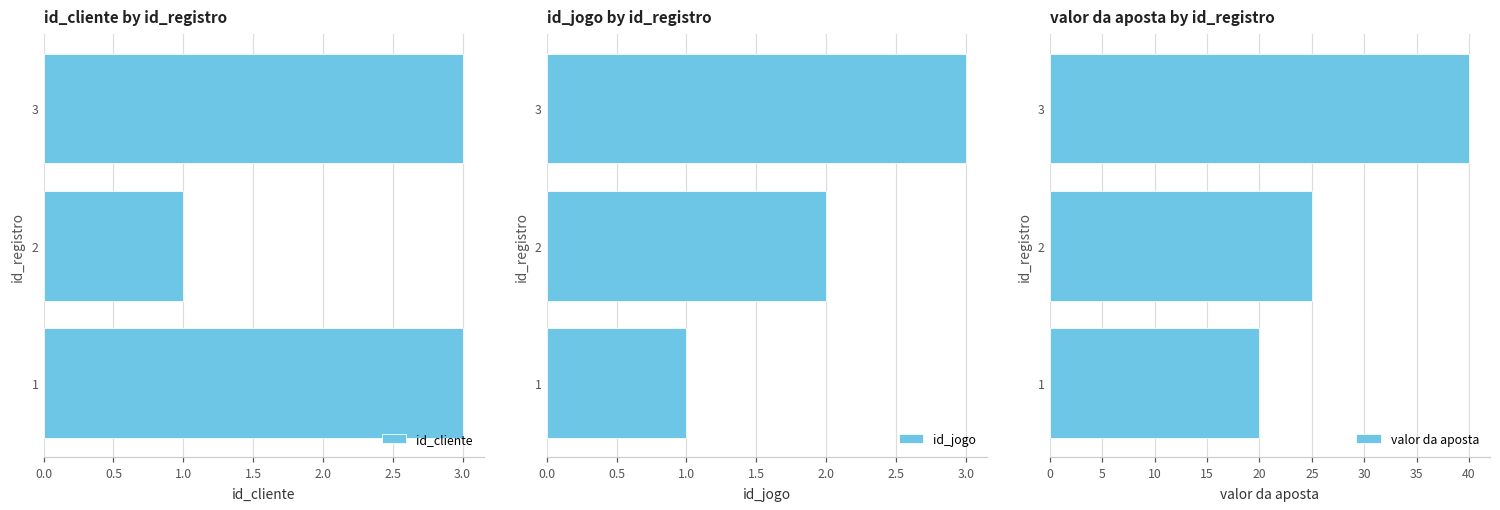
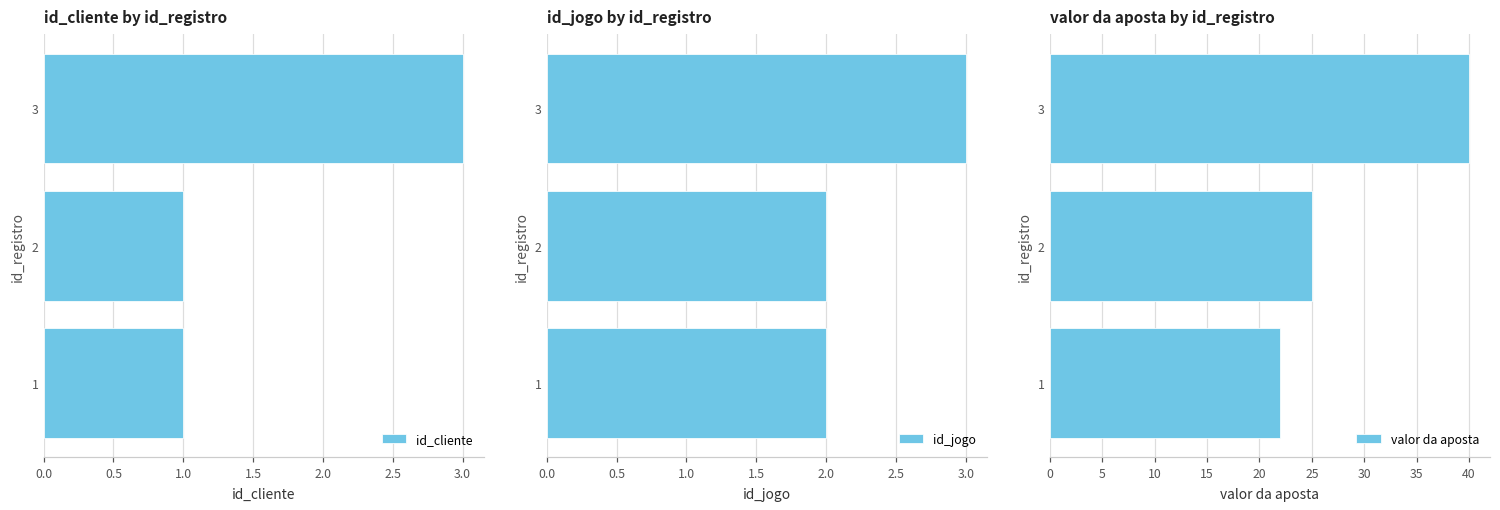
id_cliente by id_registro, 1: 3 -> 1
id_jogo by id_registro, 1: 1 -> 2
valor da aposta by id_registro, 1: 20 -> 22
